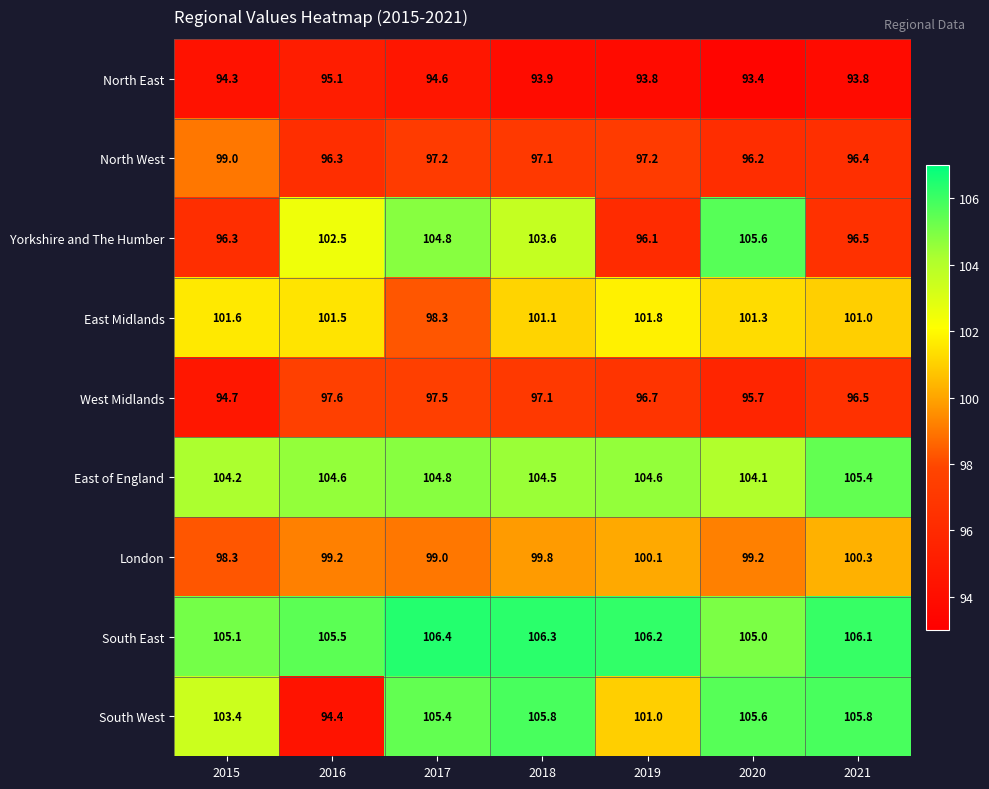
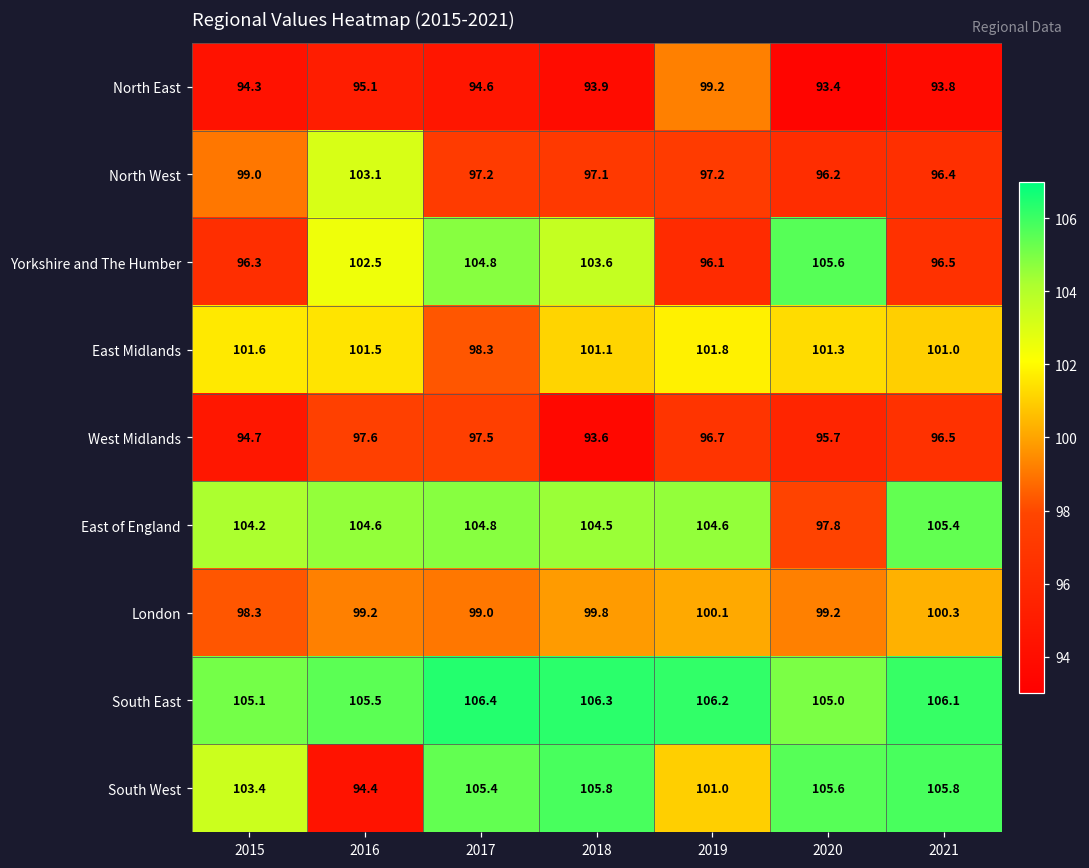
North East, 2019: 93.8 -> 99.2
North West, 2016: 96.3 -> 103.1
West Midlands, 2018: 97.1 -> 93.6
East of England, 2020: 104.1 -> 97.8
